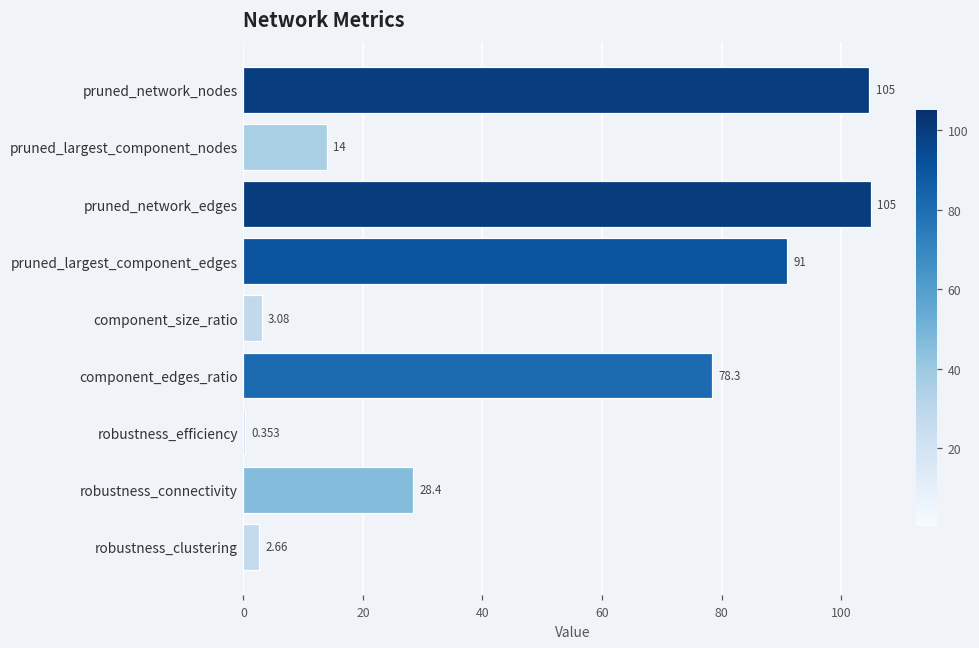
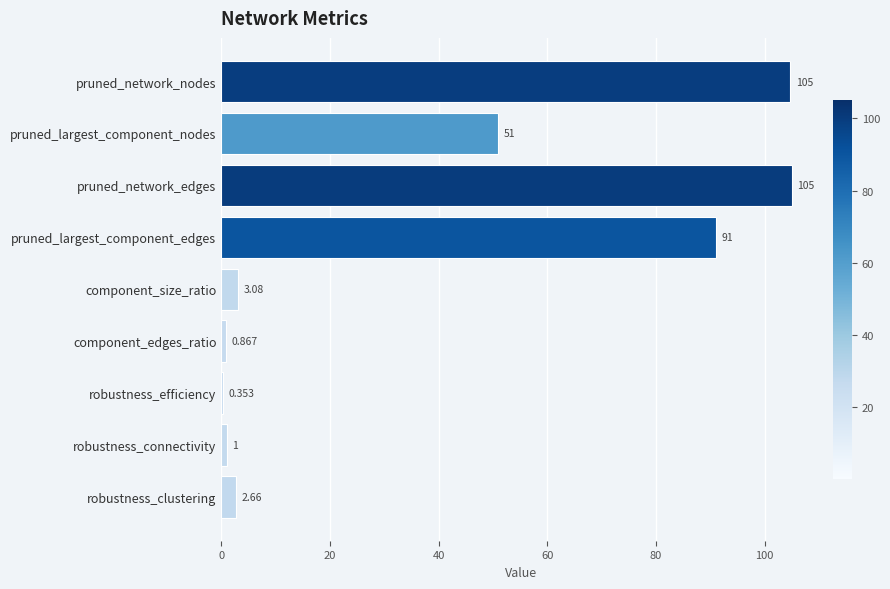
pruned_largest_component_nodes: 14 -> 51
component_edges_ratio: 78.3 -> 0.867
robustness_connectivity: 28.4 -> 1
